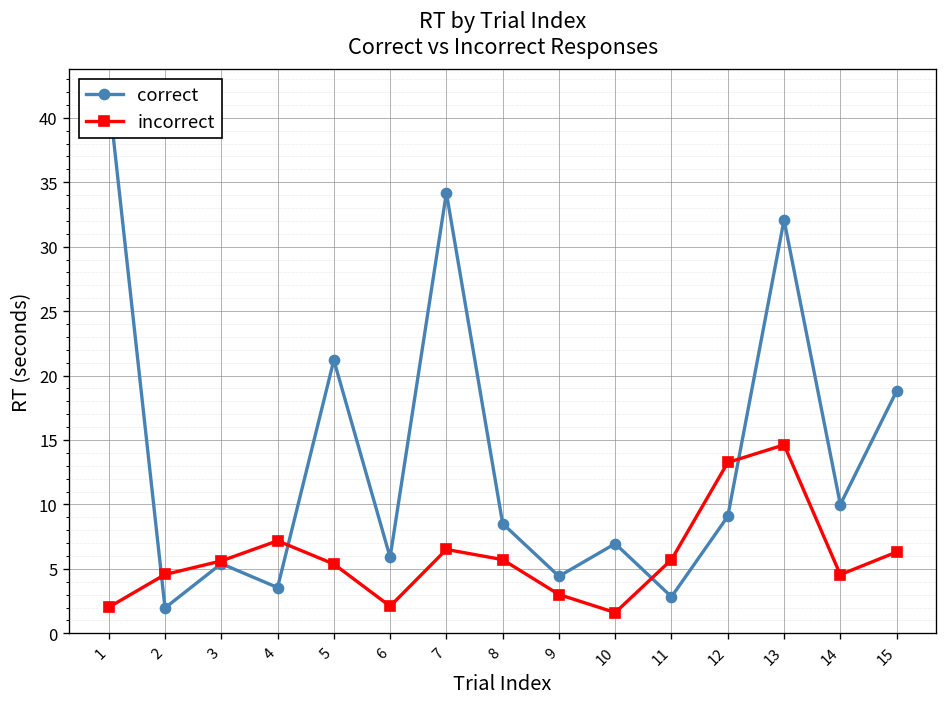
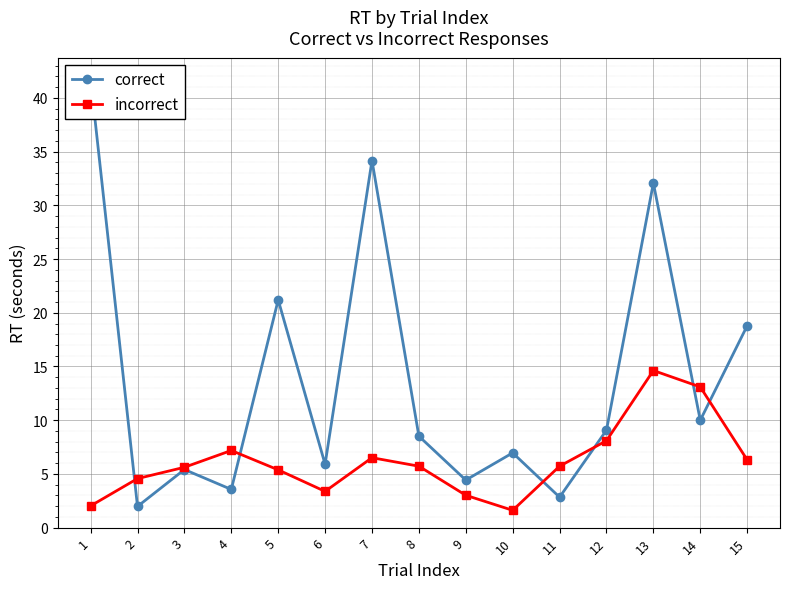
incorrect, 6: 2.1 -> 3.4
incorrect, 12: 13.3 -> 8.1
incorrect, 14: 4.6 -> 13.1
